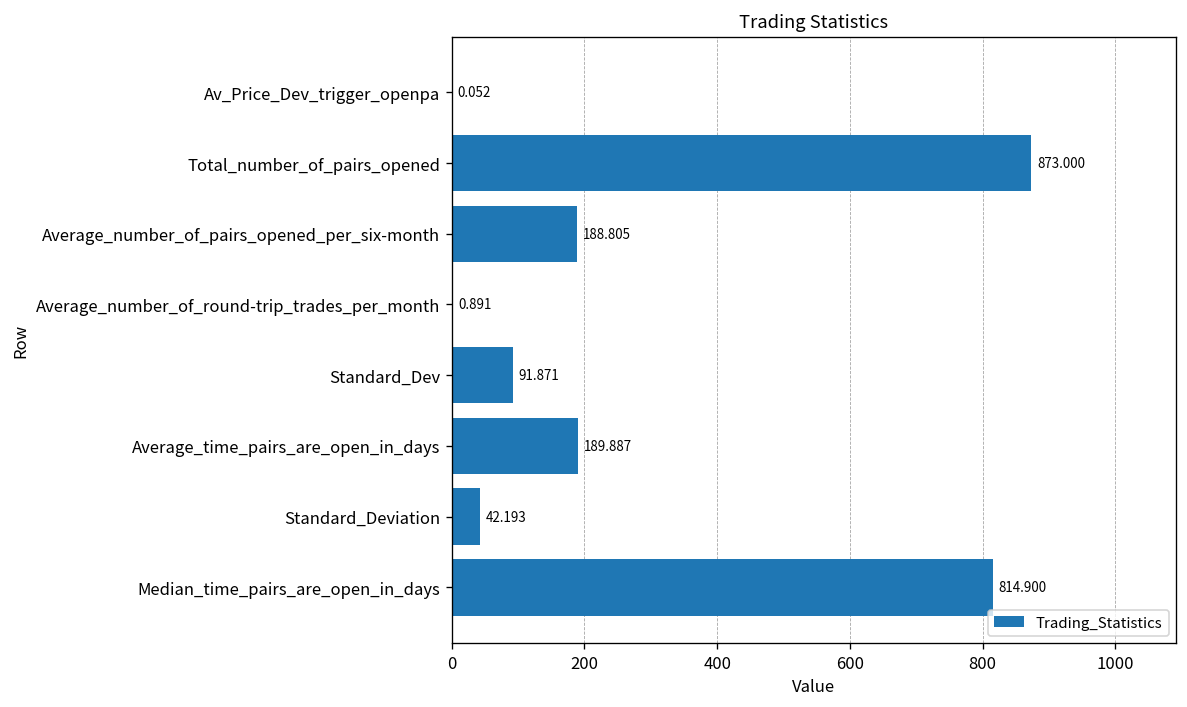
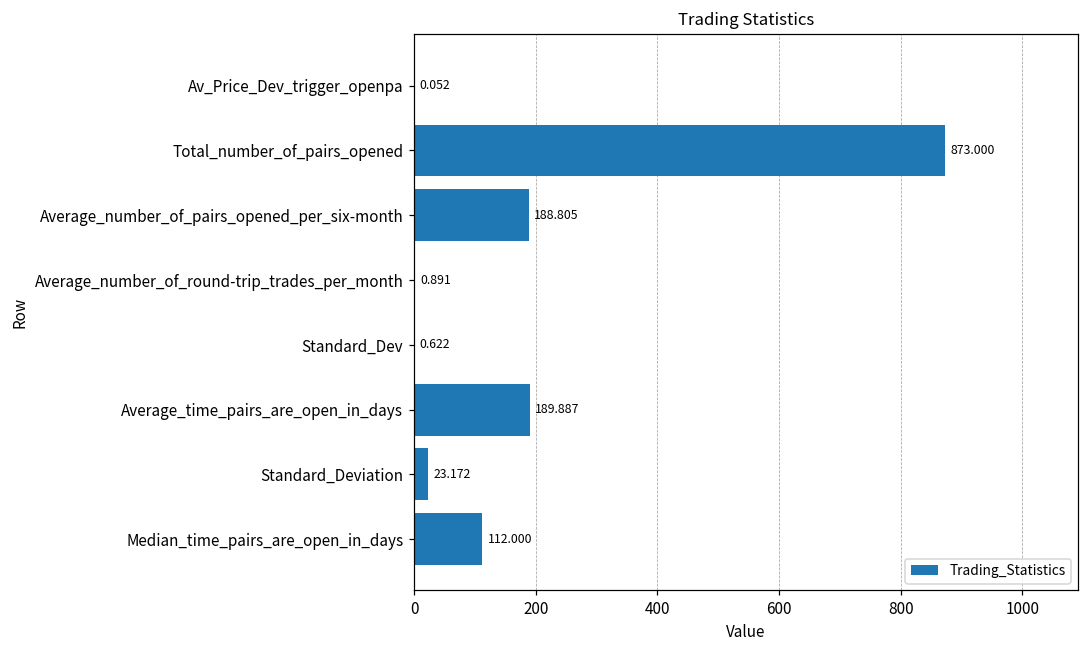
Standard_Dev: 91.871 -> 0.622
Standard_Deviation: 42.193 -> 23.172
Median_time_pairs_are_open_in_days: 814.900 -> 112.000
